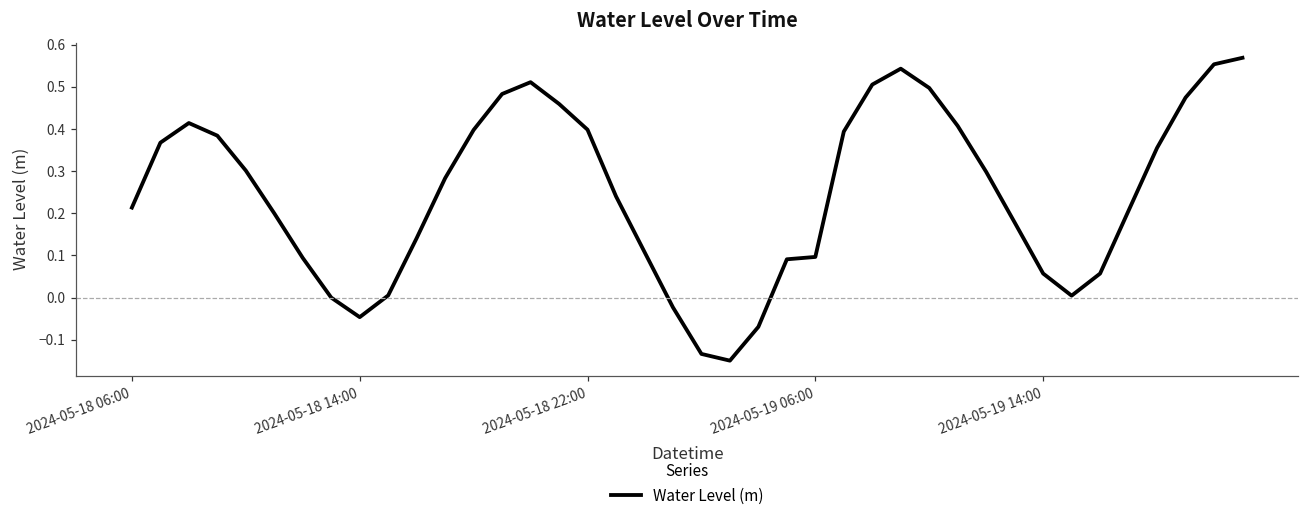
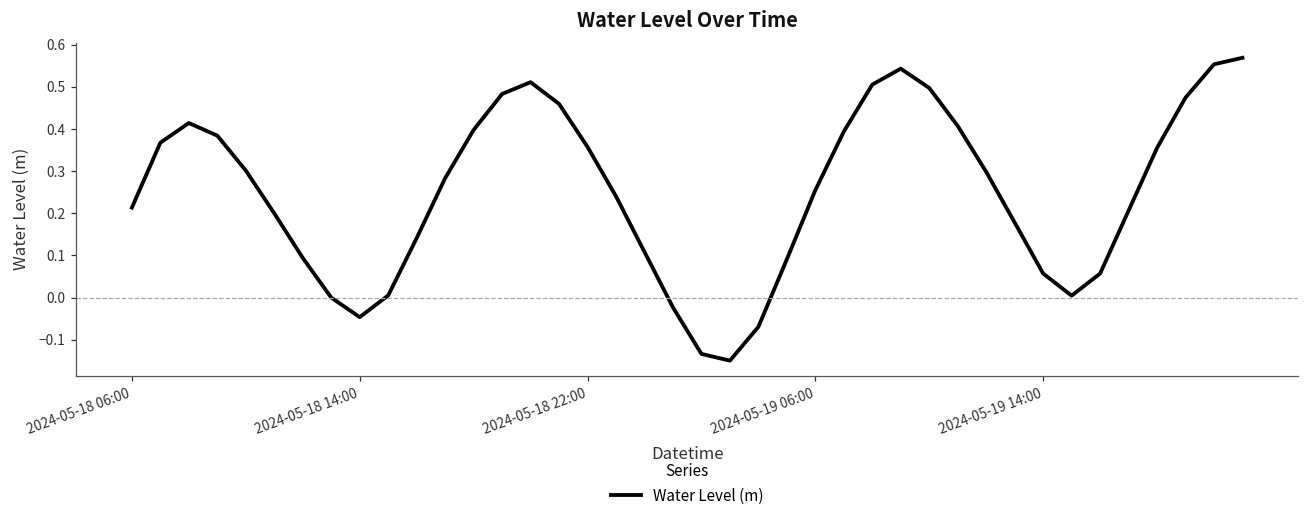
2024-05-18 22:00: 0.40 -> 0.36
2024-05-19 06:00: 0.10 -> 0.25
